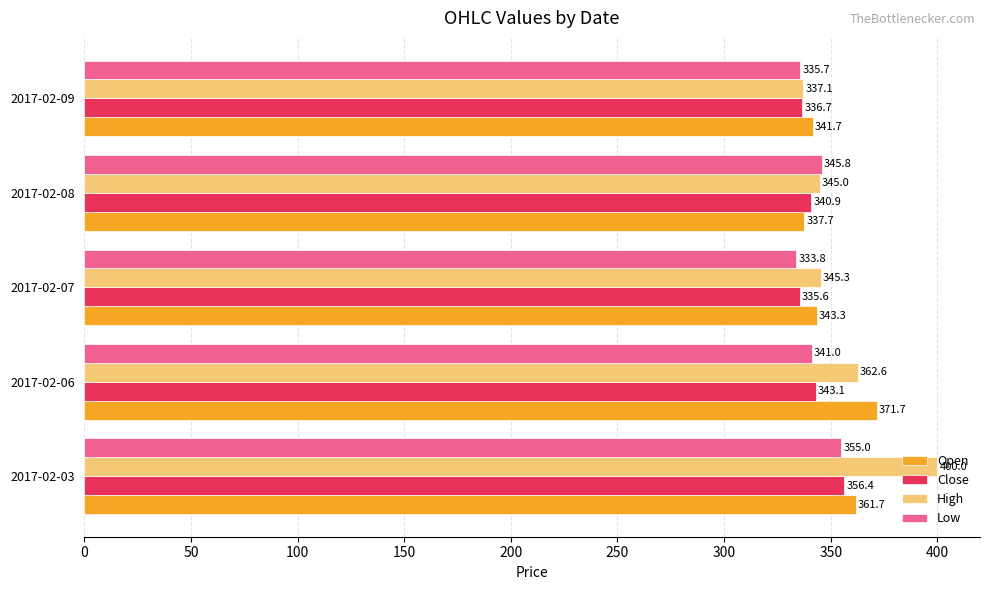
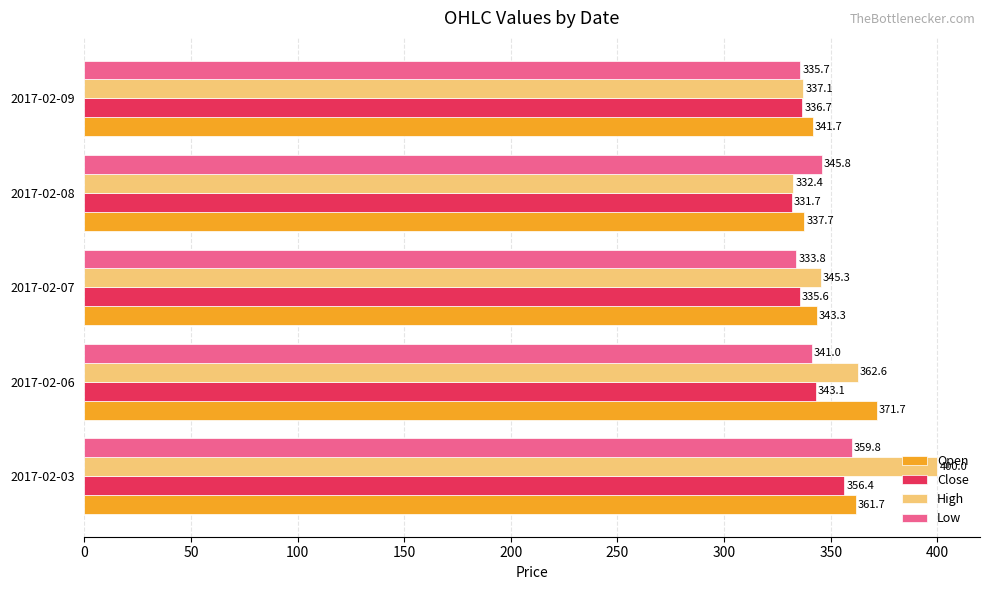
High, 2017-02-08: 345.0 -> 332.4
Close, 2017-02-08: 340.9 -> 331.7
Low, 2017-02-03: 355.0 -> 359.8
